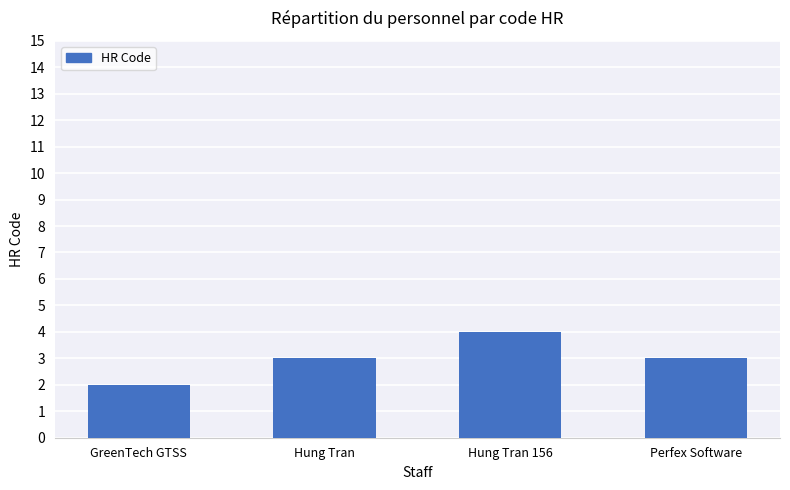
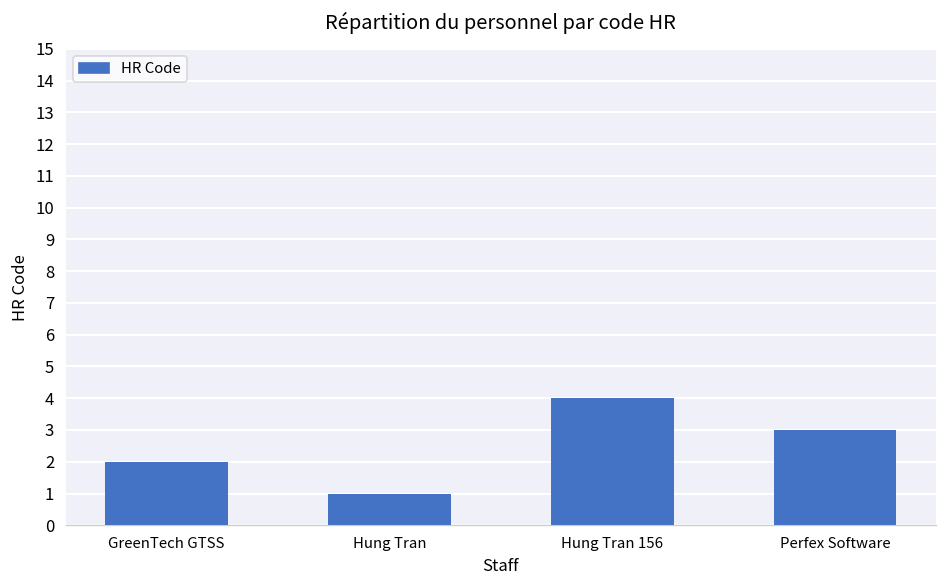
Hung Tran: 3 -> 1
